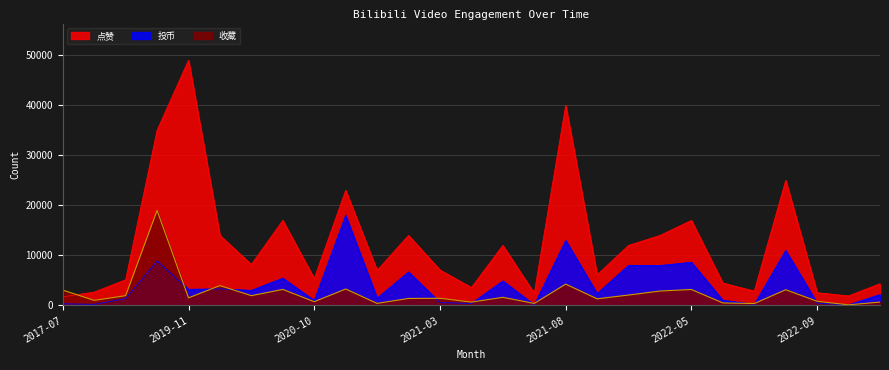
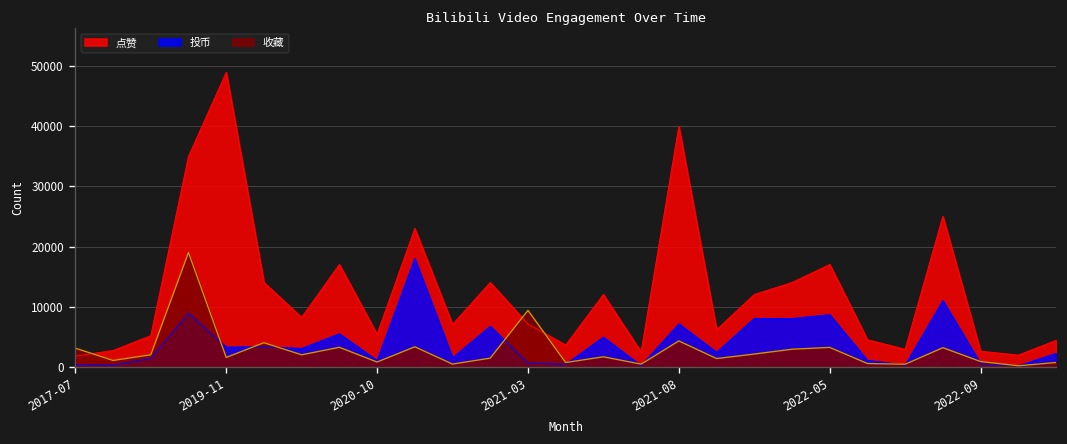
收藏, 2021-03: 1000 -> 9000
投币, 2021-08: 13000 -> 7000
